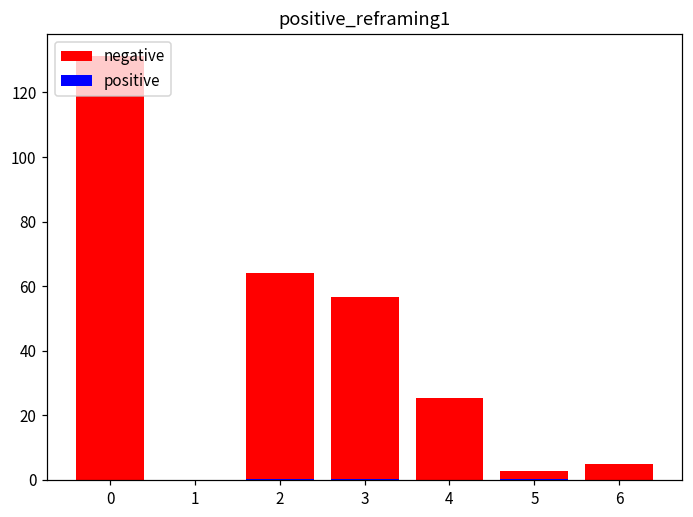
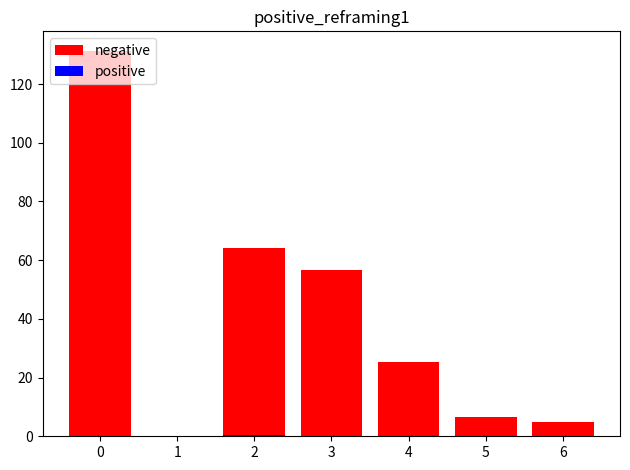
negative, 5: 3 -> 6
